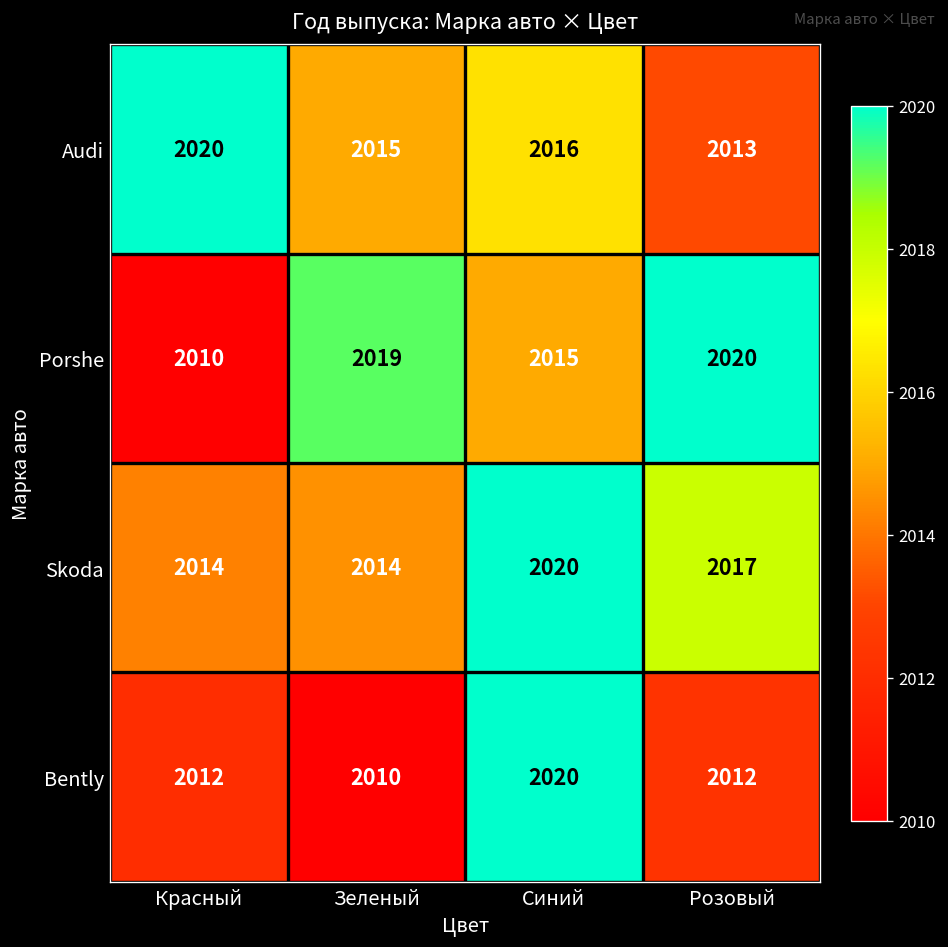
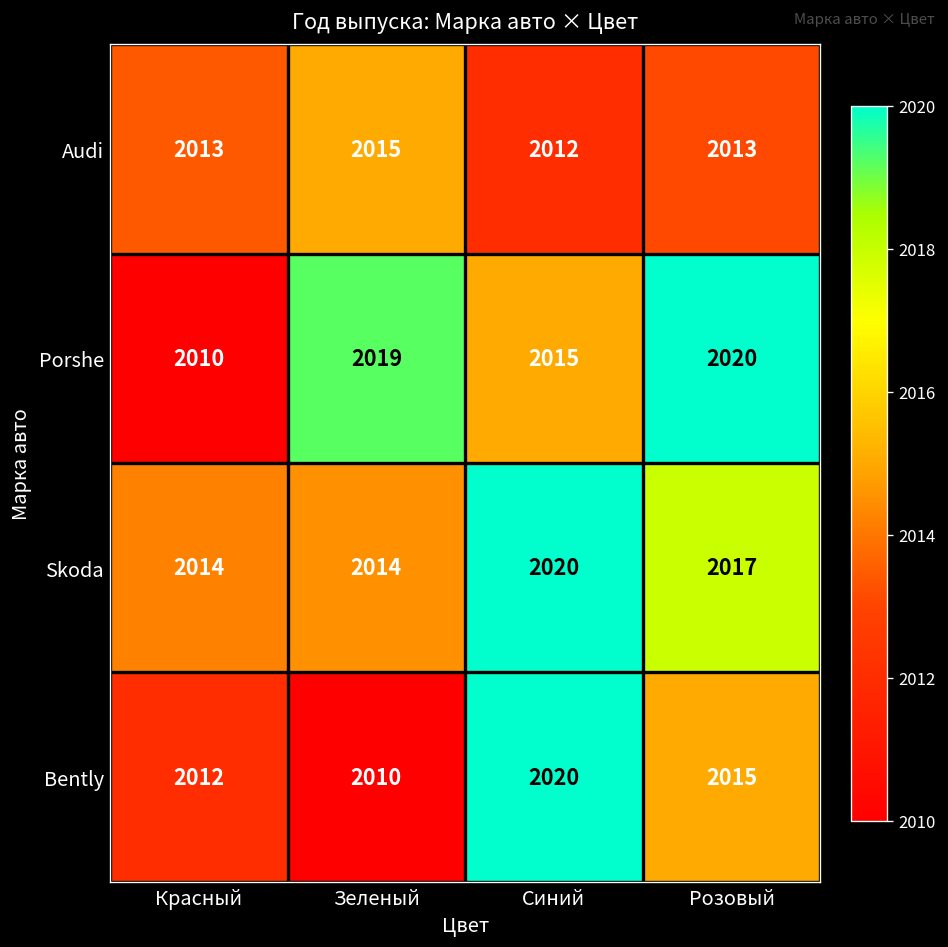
Audi, Красный: 2020 -> 2013
Audi, Синий: 2016 -> 2012
Bently, Розовый: 2012 -> 2015
